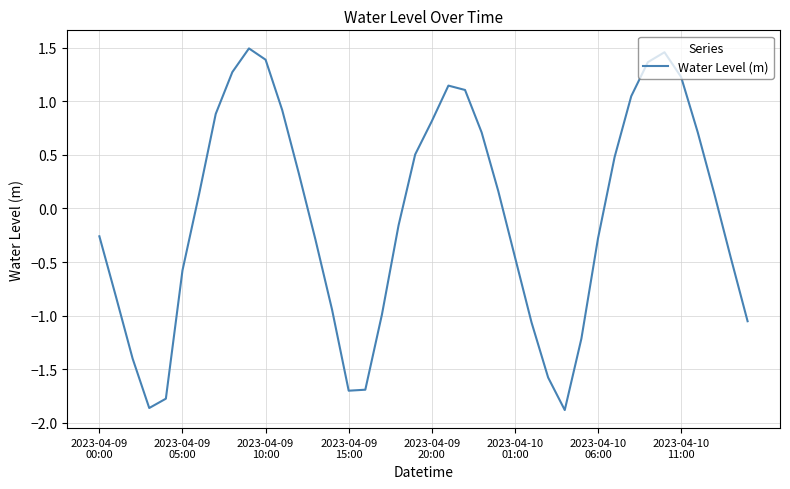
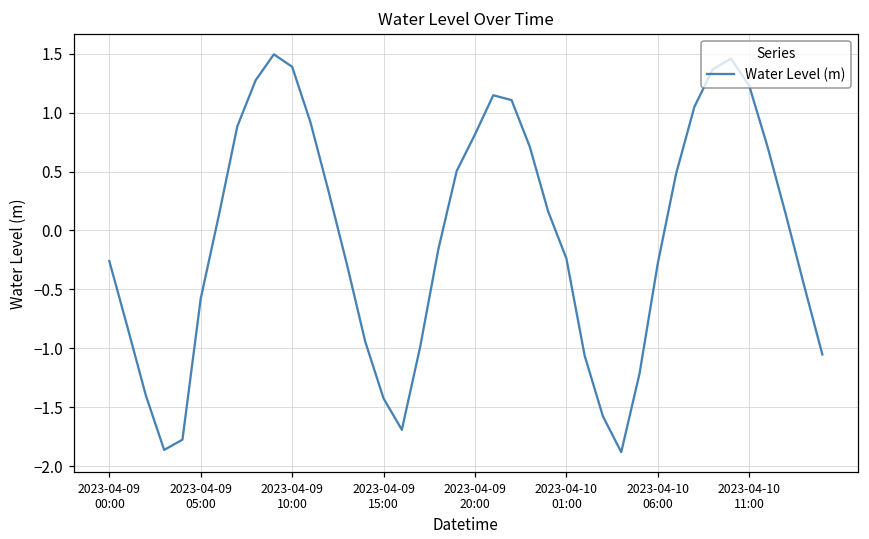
2023-04-09 15:00: -1.70 -> -1.43
2023-04-10 01:00: -0.45 -> -0.24
